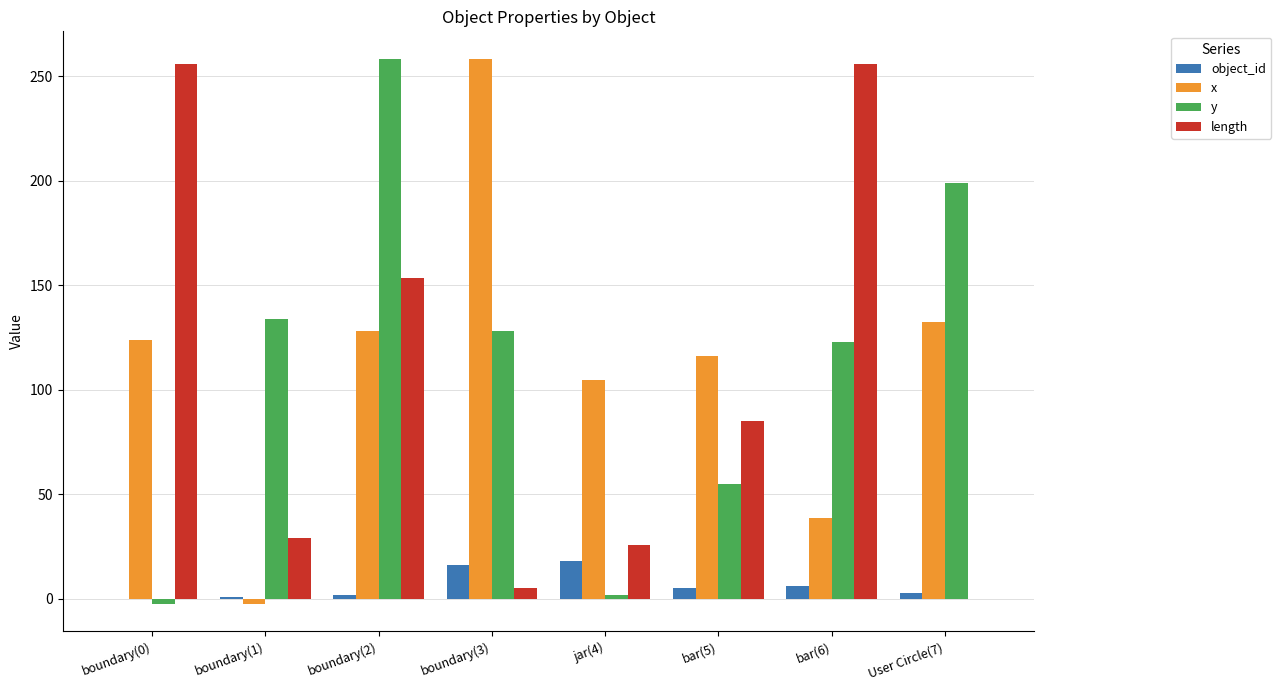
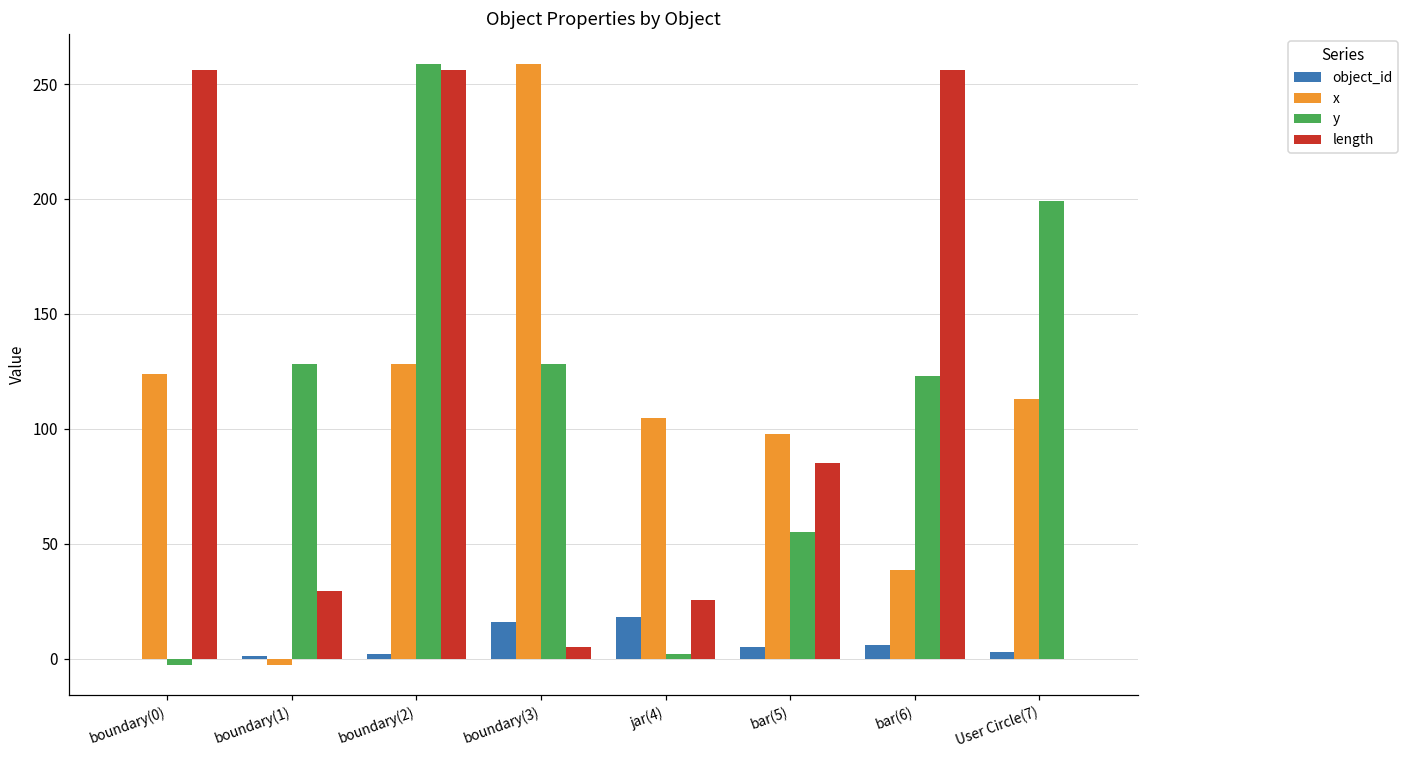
y, boundary(1): 134 -> 128
length, boundary(2): 154 -> 256
x, bar(5): 116 -> 98
x, User Circle(7): 133 -> 113
